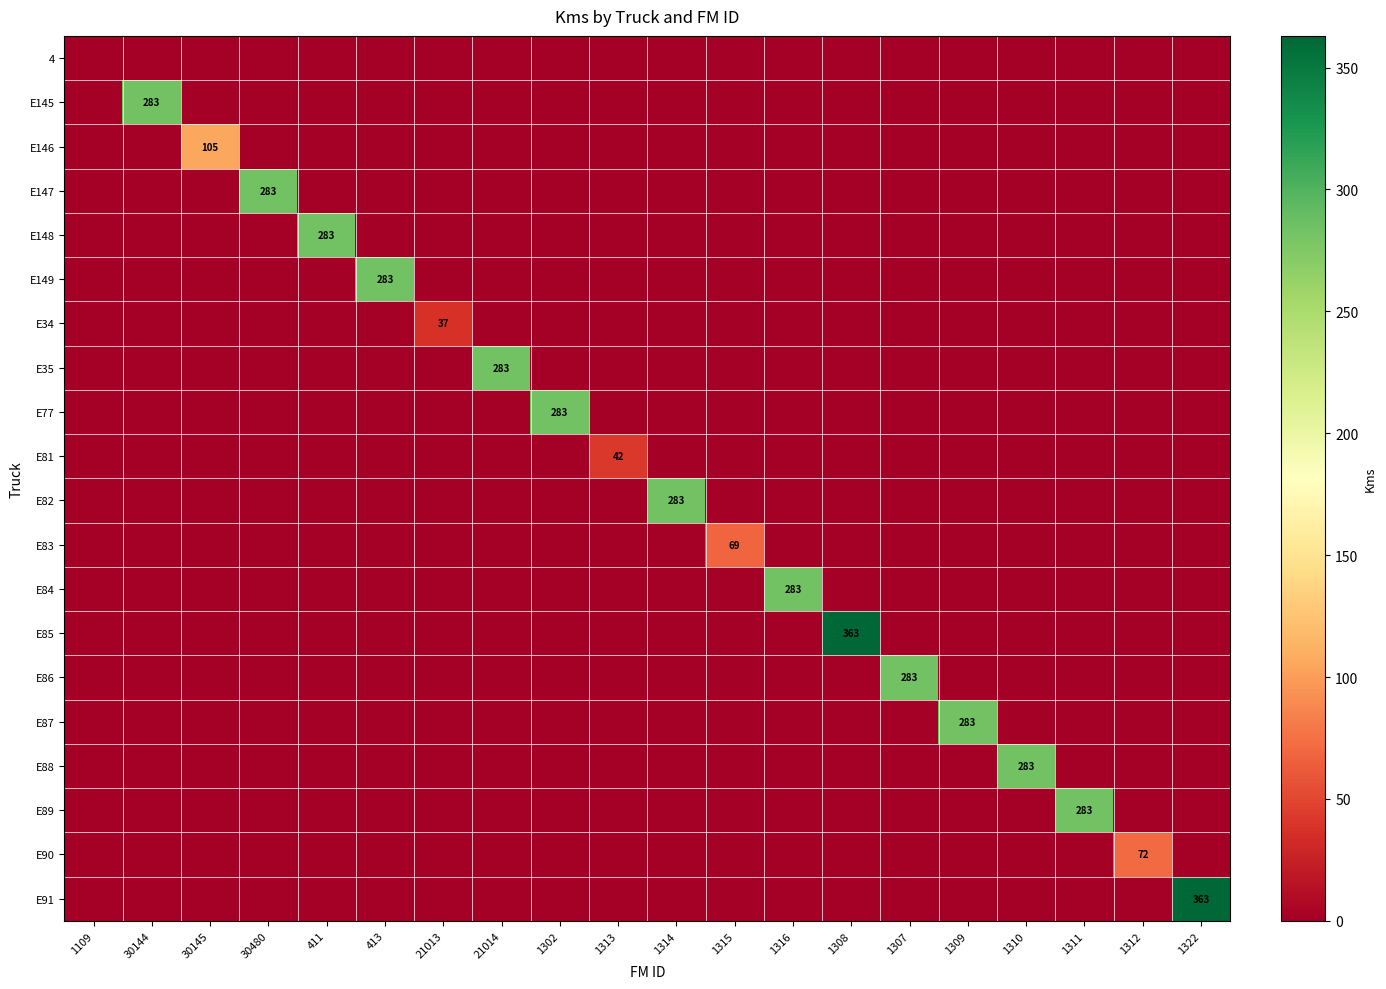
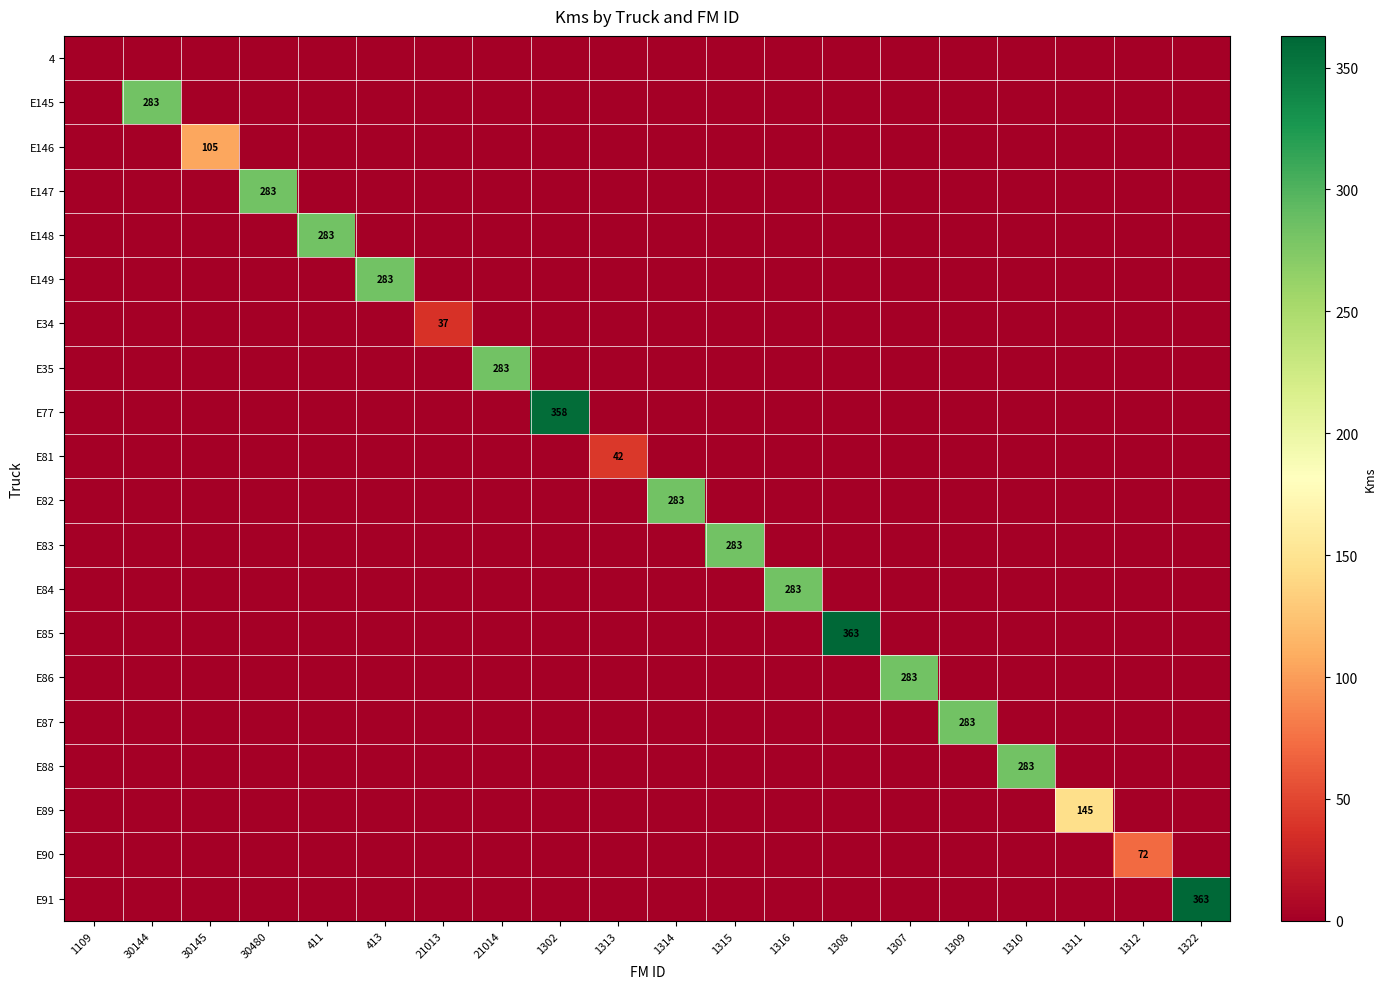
E77, 1302: 283 -> 358
E83, 1315: 69 -> 283
E89, 1311: 283 -> 145
